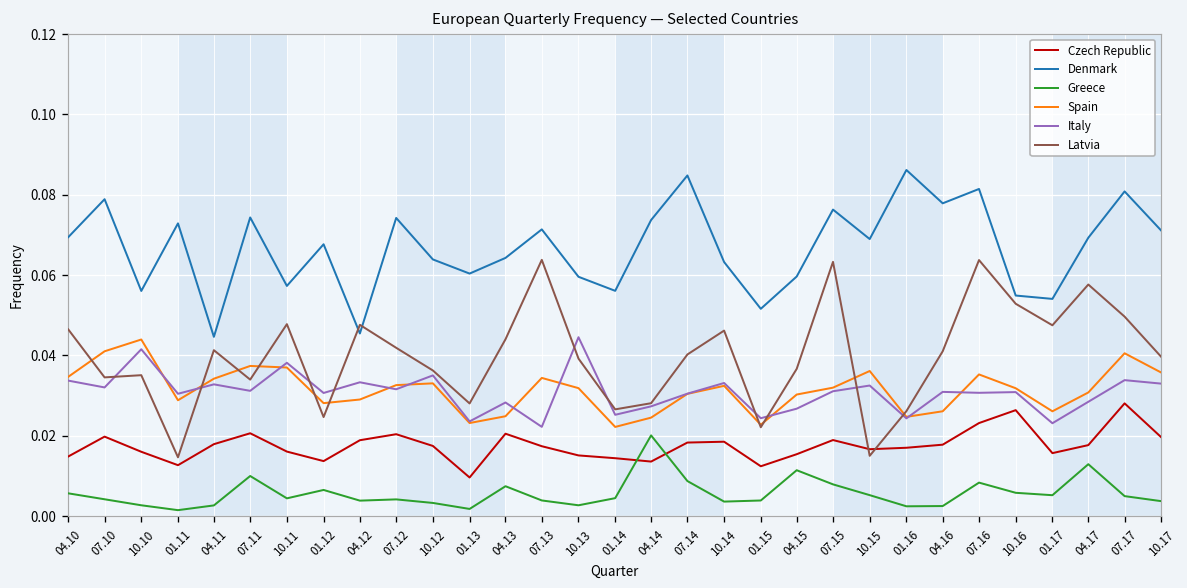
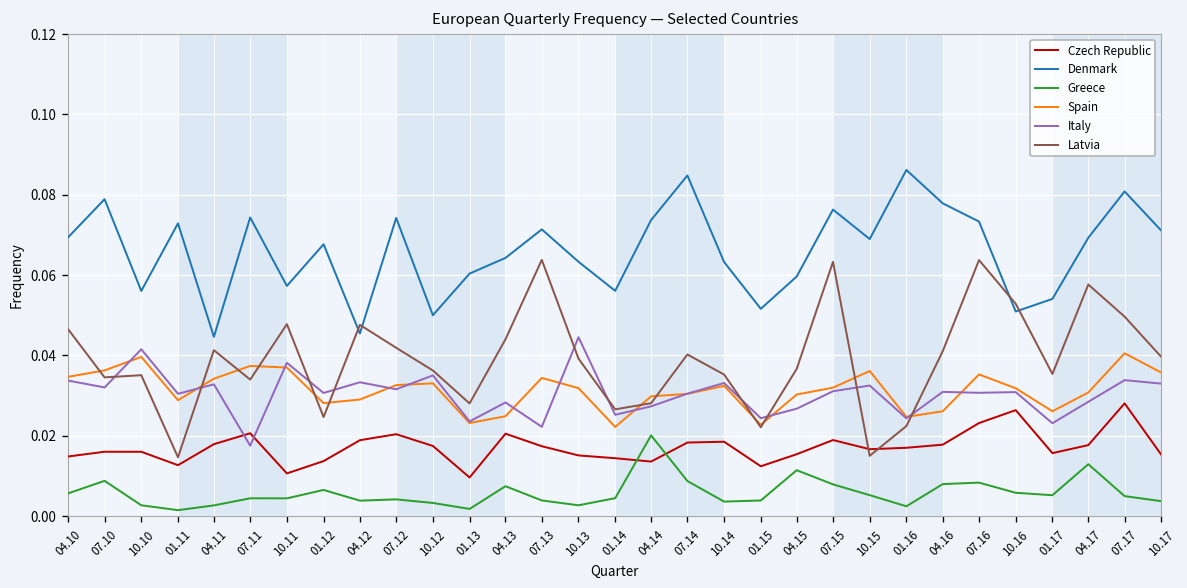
Czech Republic, 07.10: 0.020 -> 0.016
Greece, 07.10: 0.004 -> 0.009
Spain, 07.10: 0.041 -> 0.036
Spain, 10.10: 0.044 -> 0.040
Greece, 07.11: 0.010 -> 0.004
Italy, 07.11: 0.031 -> 0.018
Czech Republic, 10.11: 0.016 -> 0.011
Denmark, 10.12: 0.064 -> 0.050
Denmark, 10.13: 0.060 -> 0.063
Spain, 04.14: 0.025 -> 0.030
Latvia, 10.14: 0.046 -> 0.035
Latvia, 01.16: 0.026 -> 0.022
Greece, 04.16: 0.003 -> 0.008
Denmark, 07.16: 0.081 -> 0.073
Denmark, 10.16: 0.055 -> 0.051
Latvia, 01.17: 0.048 -> 0.035
Czech Republic, 10.17: 0.020 -> 0.015
